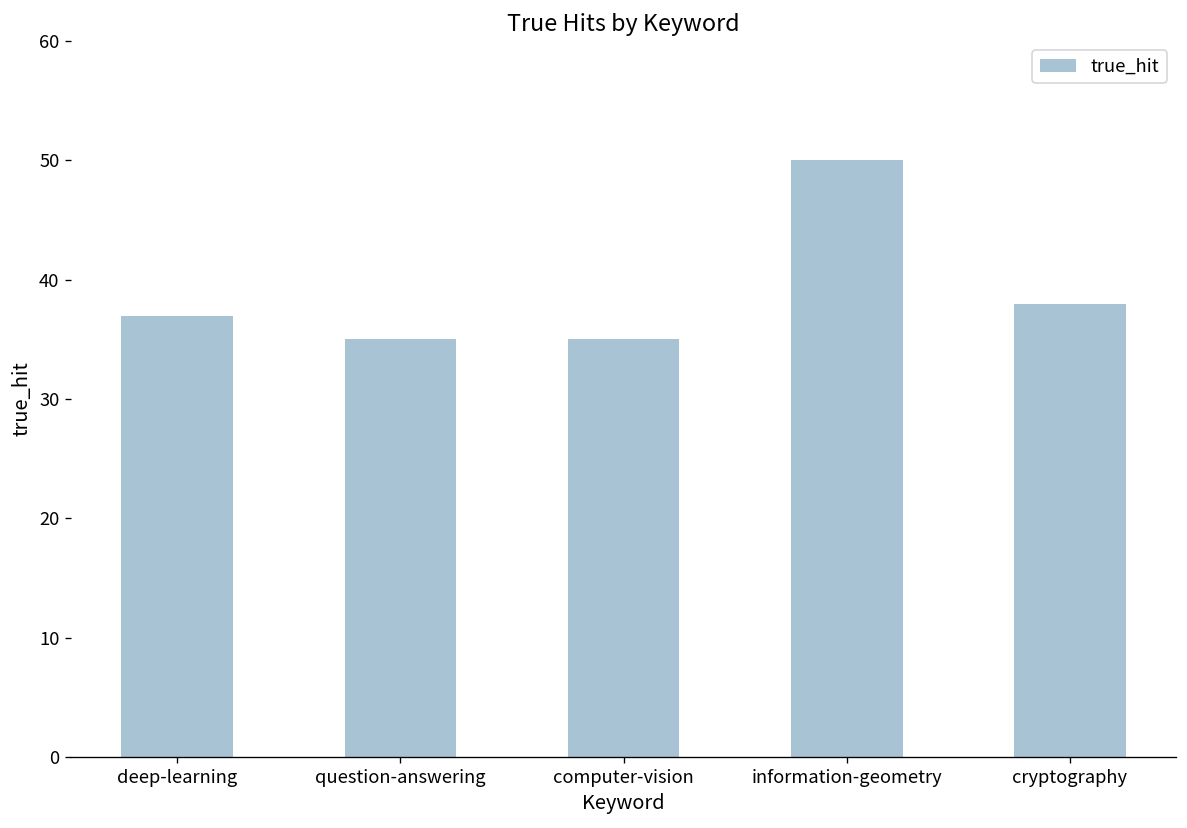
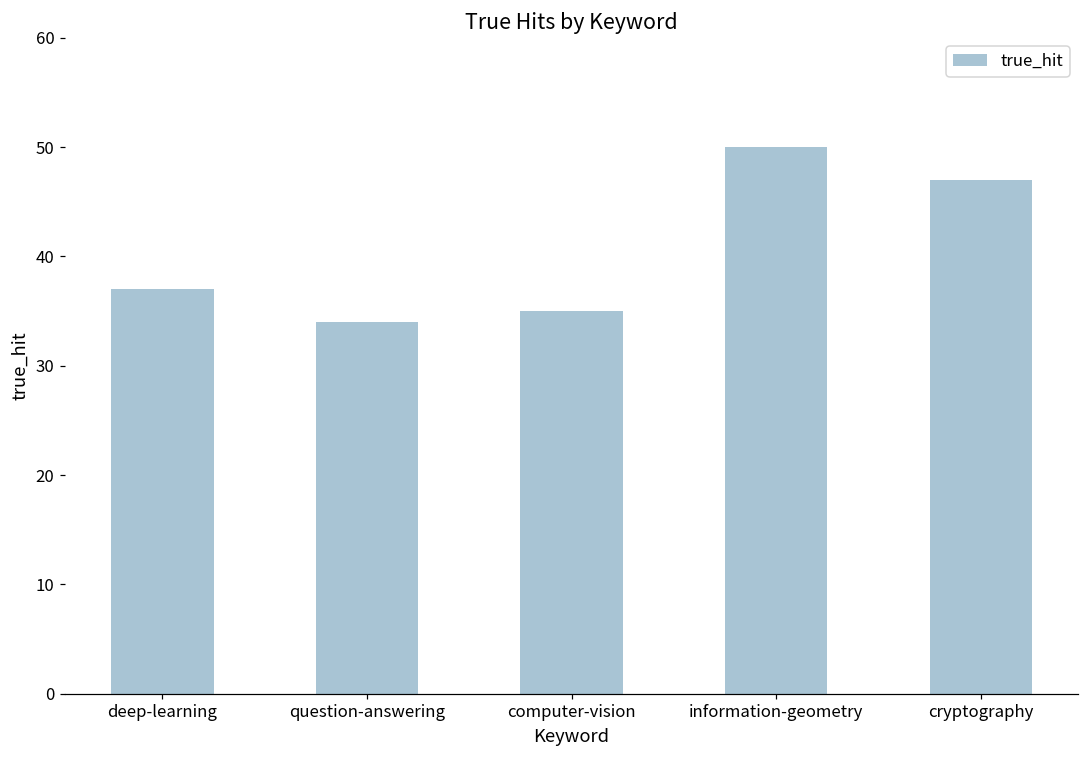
question-answering: 35 -> 34
cryptography: 38 -> 47
